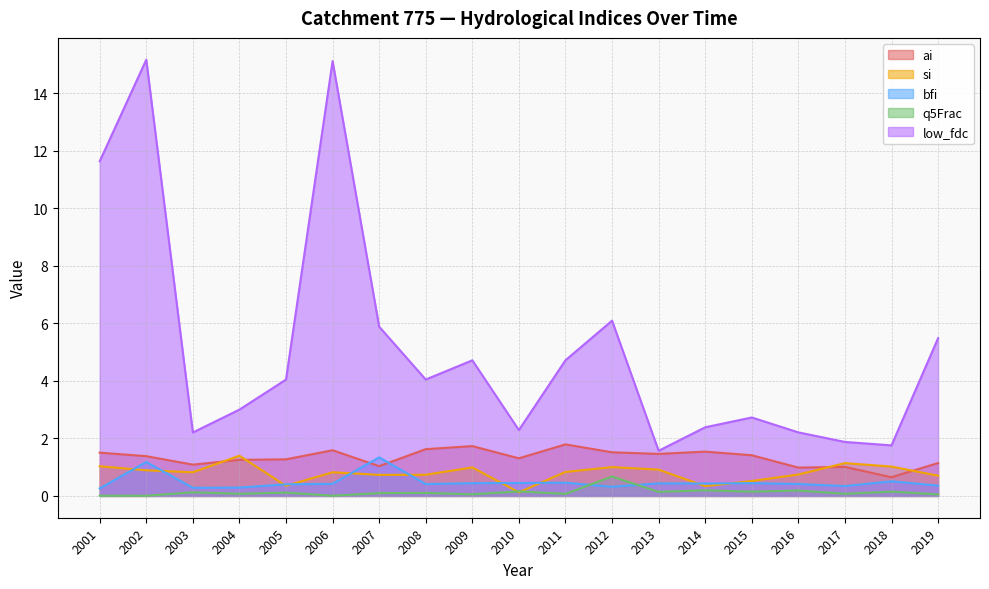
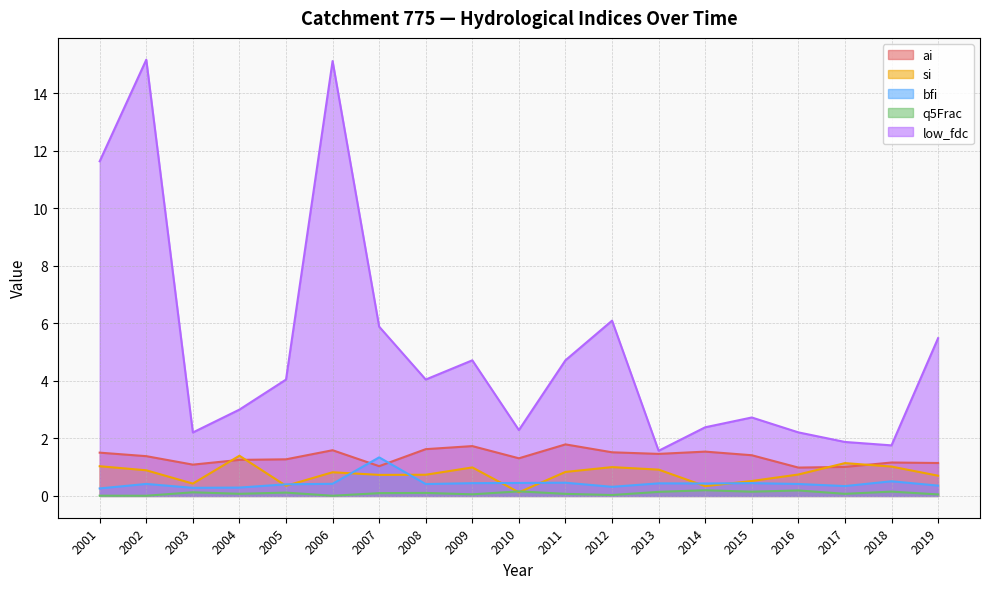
bfi, 2002: 1.2 -> 0.4
si, 2003: 0.8 -> 0.4
q5Frac, 2012: 0.7 -> 0.0
ai, 2018: 0.6 -> 1.2
